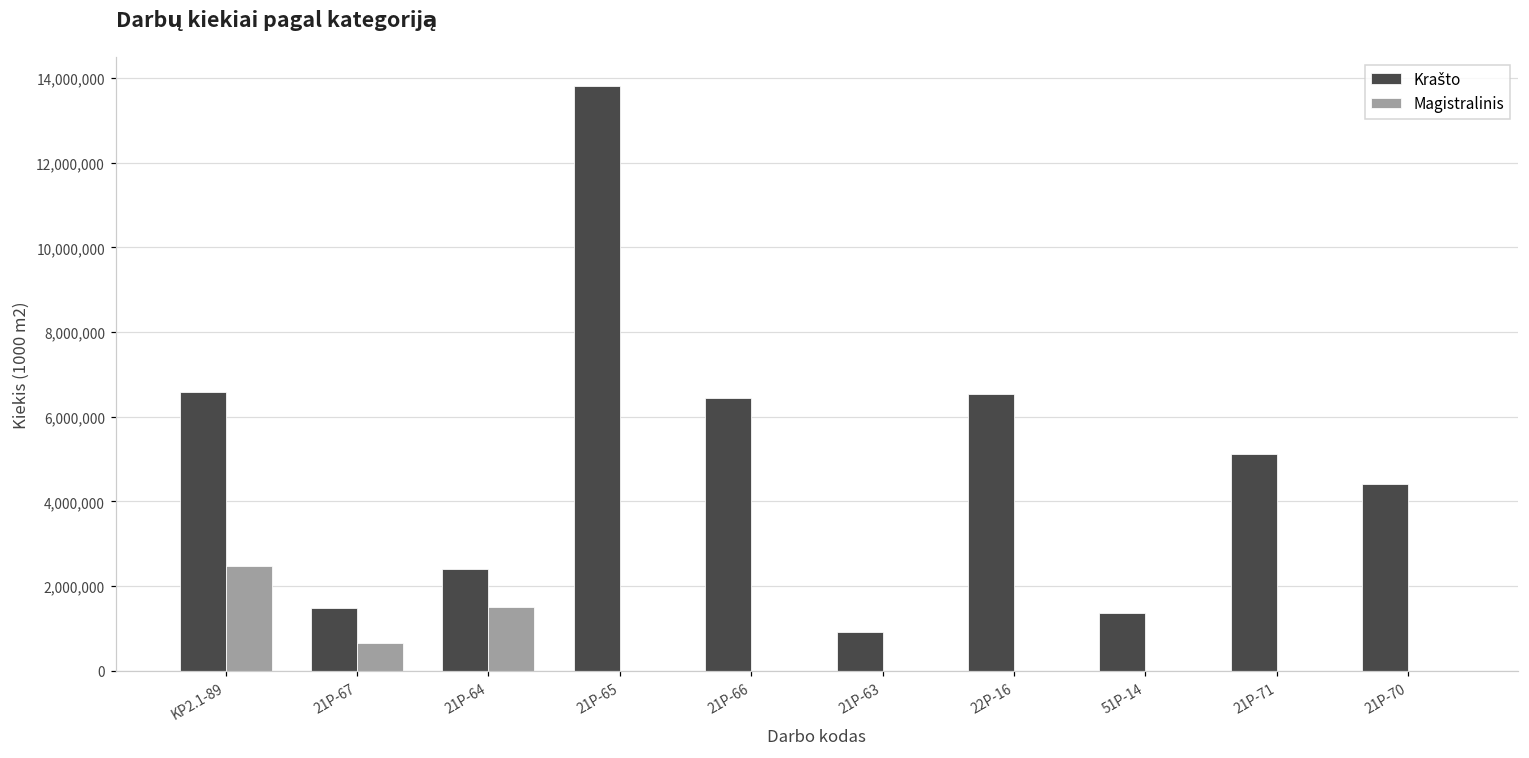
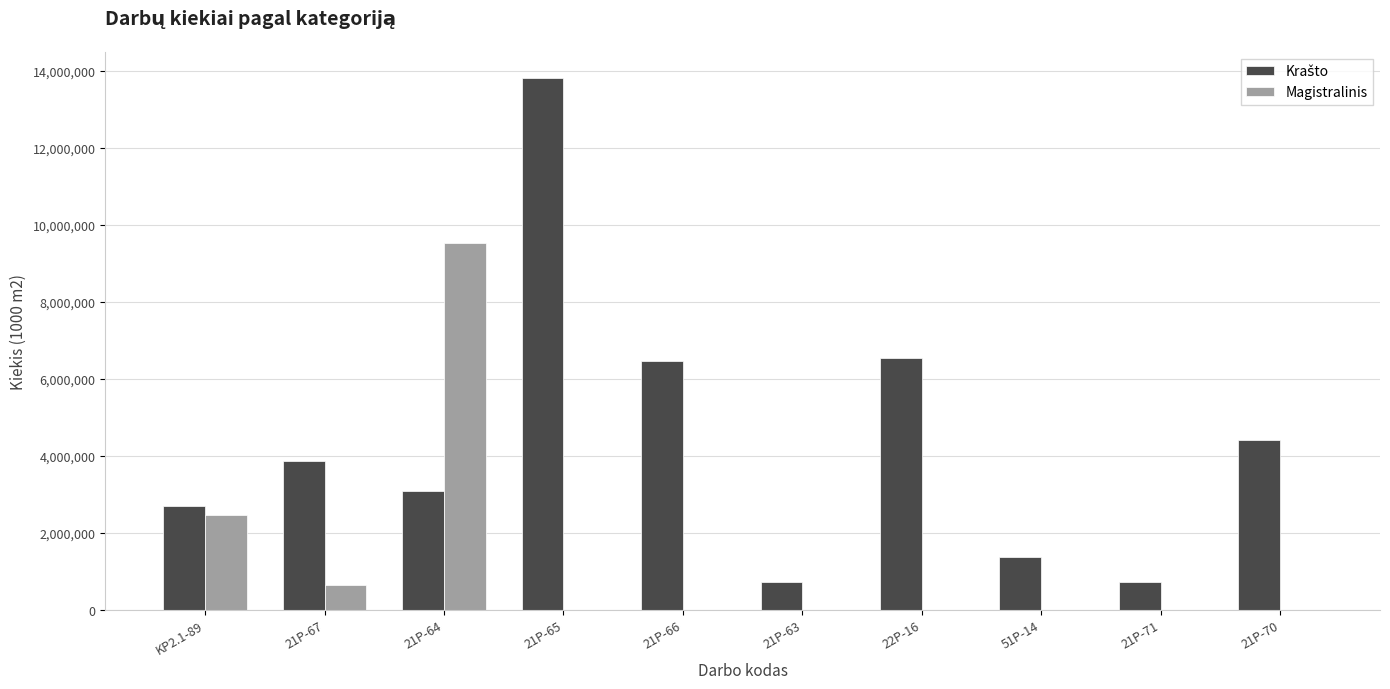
Krašto, KP2.1-89: 6,600,000 -> 2,700,000
Krašto, 21P-67: 1,500,000 -> 3,900,000
Krašto, 21P-64: 2,400,000 -> 3,100,000
Magistralinis, 21P-64: 1,500,000 -> 9,500,000
Krašto, 21P-63: 900,000 -> 700,000
Krašto, 21P-71: 5,100,000 -> 700,000
